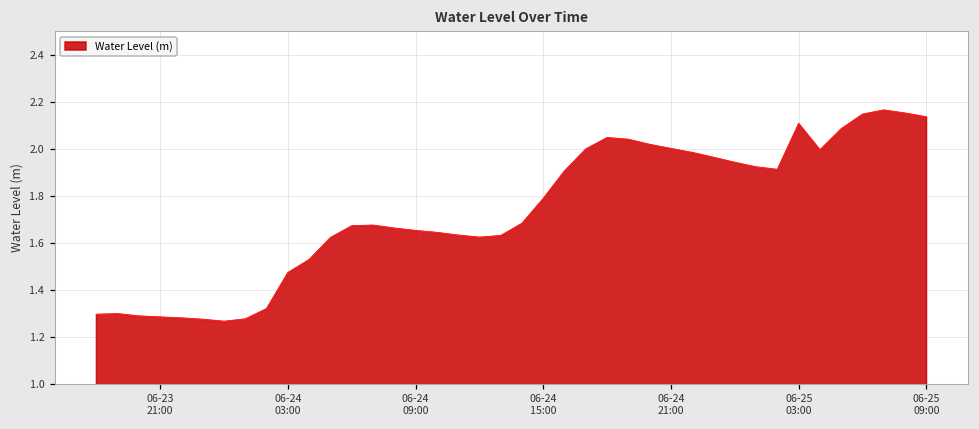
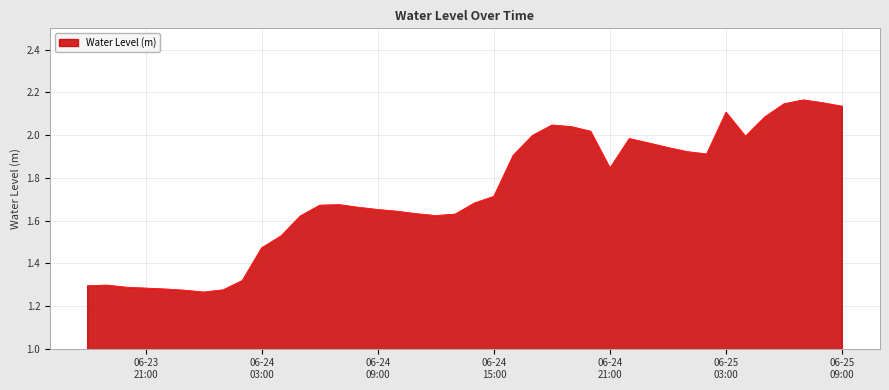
06-24 15:00: 1.79 -> 1.71
06-24 21:00: 2.00 -> 1.84
